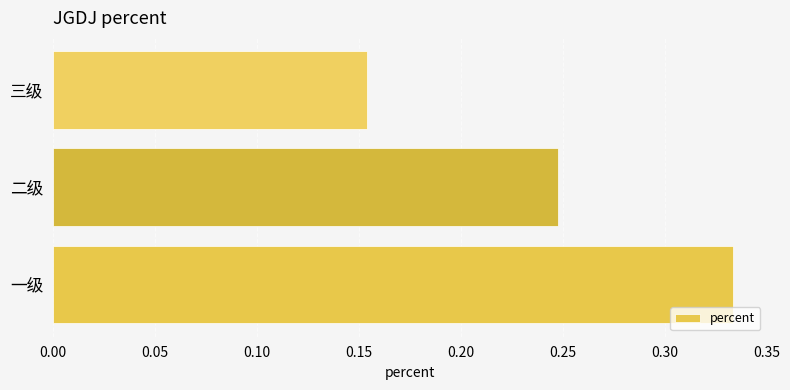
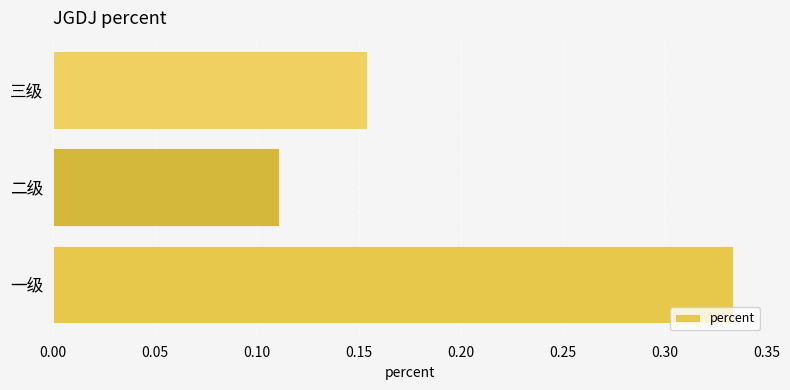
二级: 0.248 -> 0.111
